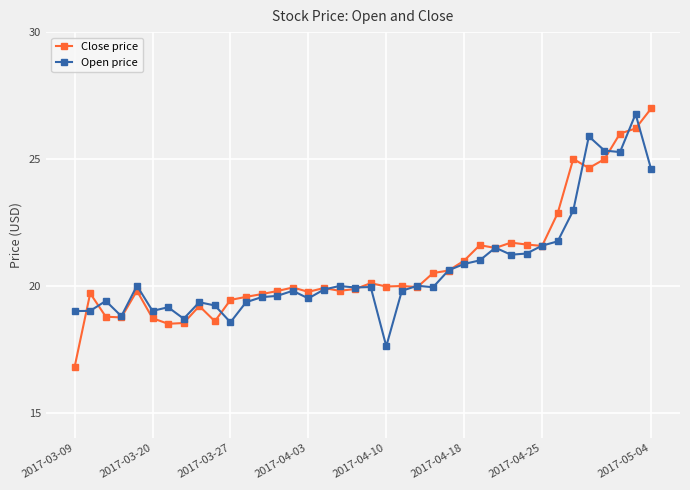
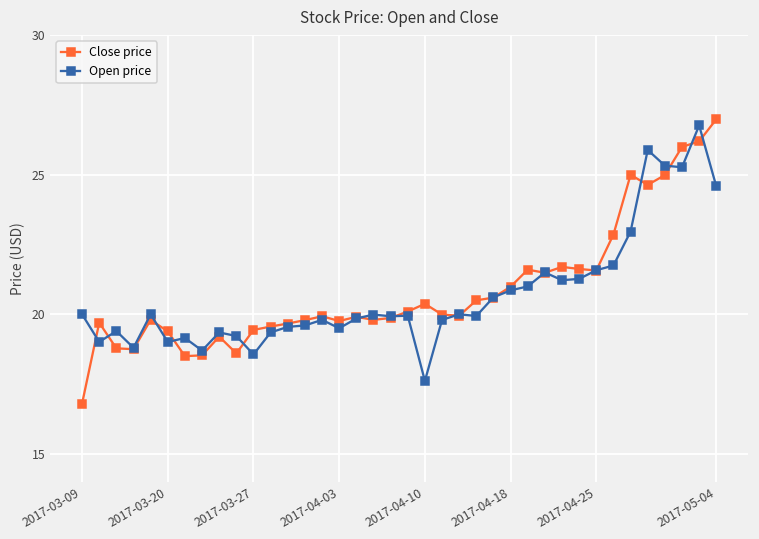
Open price, 2017-03-09: 19 -> 20
Close price, 2017-03-20: 18.7 -> 19.4
Close price, 2017-04-10: 20.0 -> 20.4
